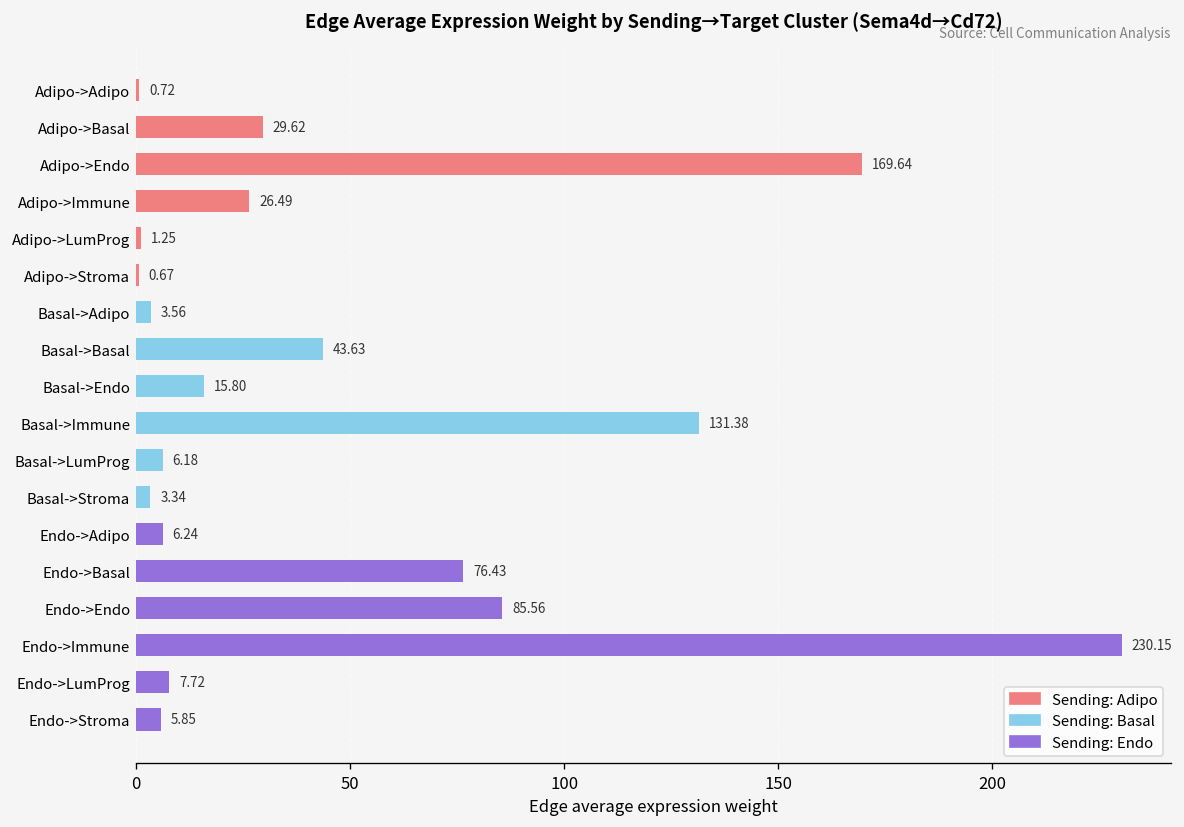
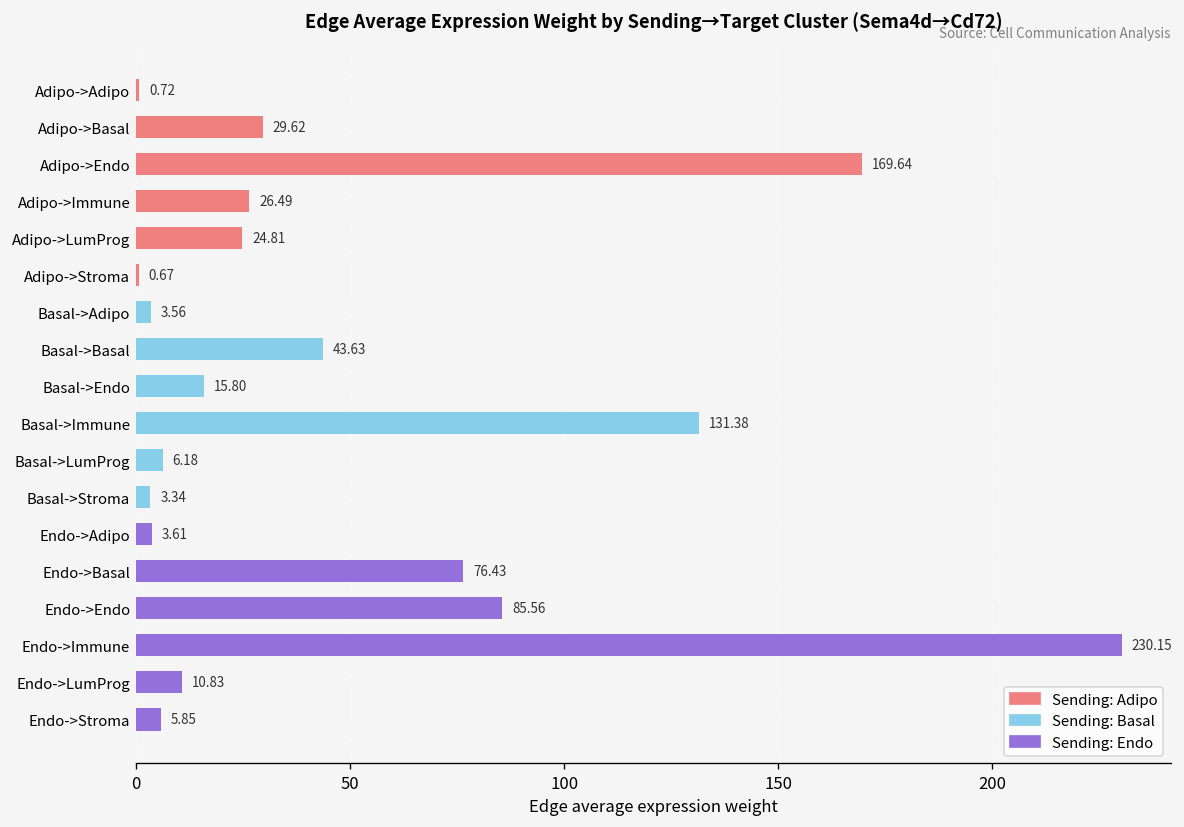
Adipo->LumProg: 1.25 -> 24.81
Endo->Adipo: 6.24 -> 3.61
Endo->LumProg: 7.72 -> 10.83
